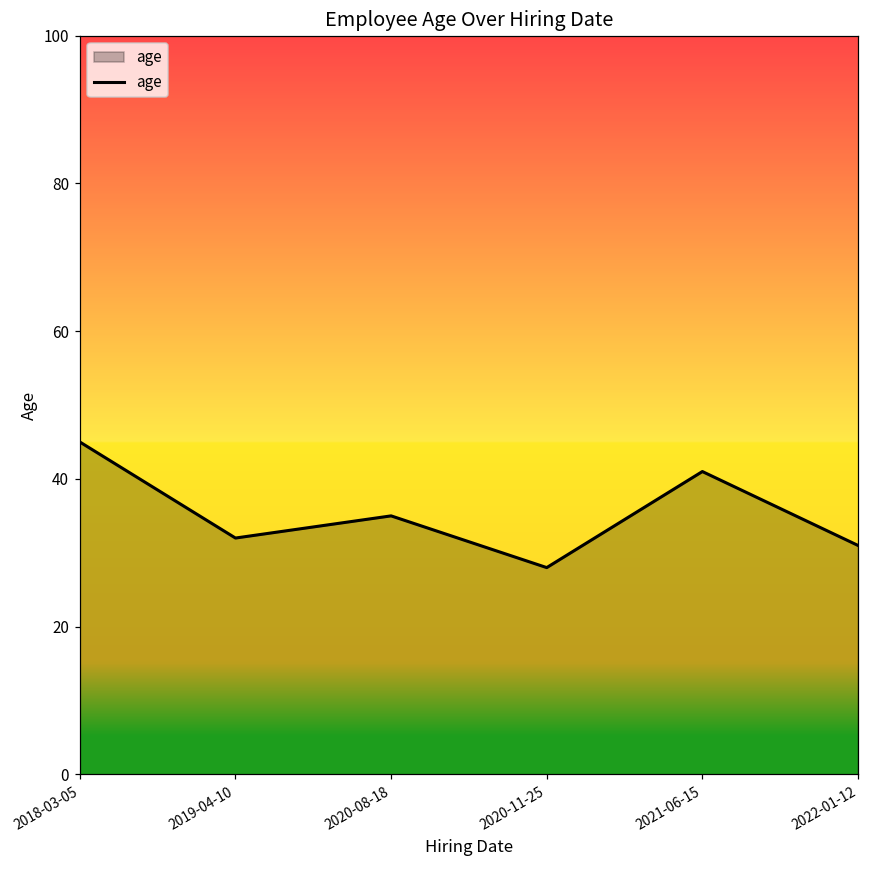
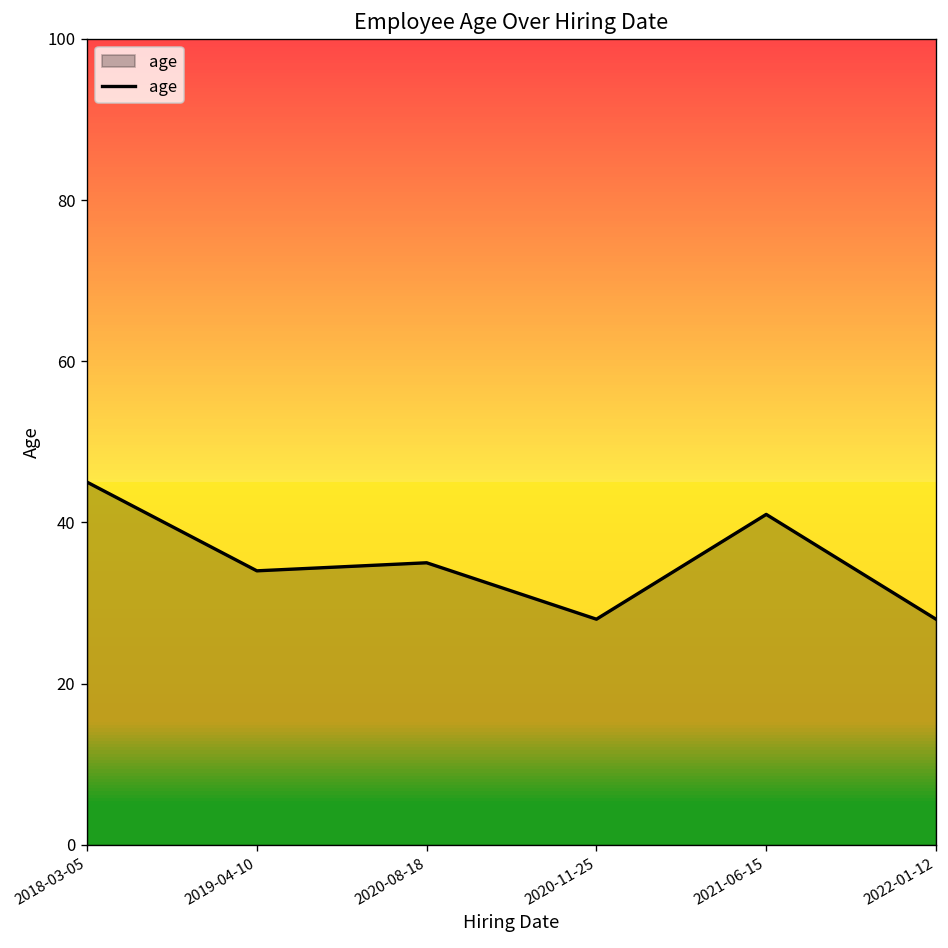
2019-04-10: 32 -> 34
2022-01-12: 31 -> 28
